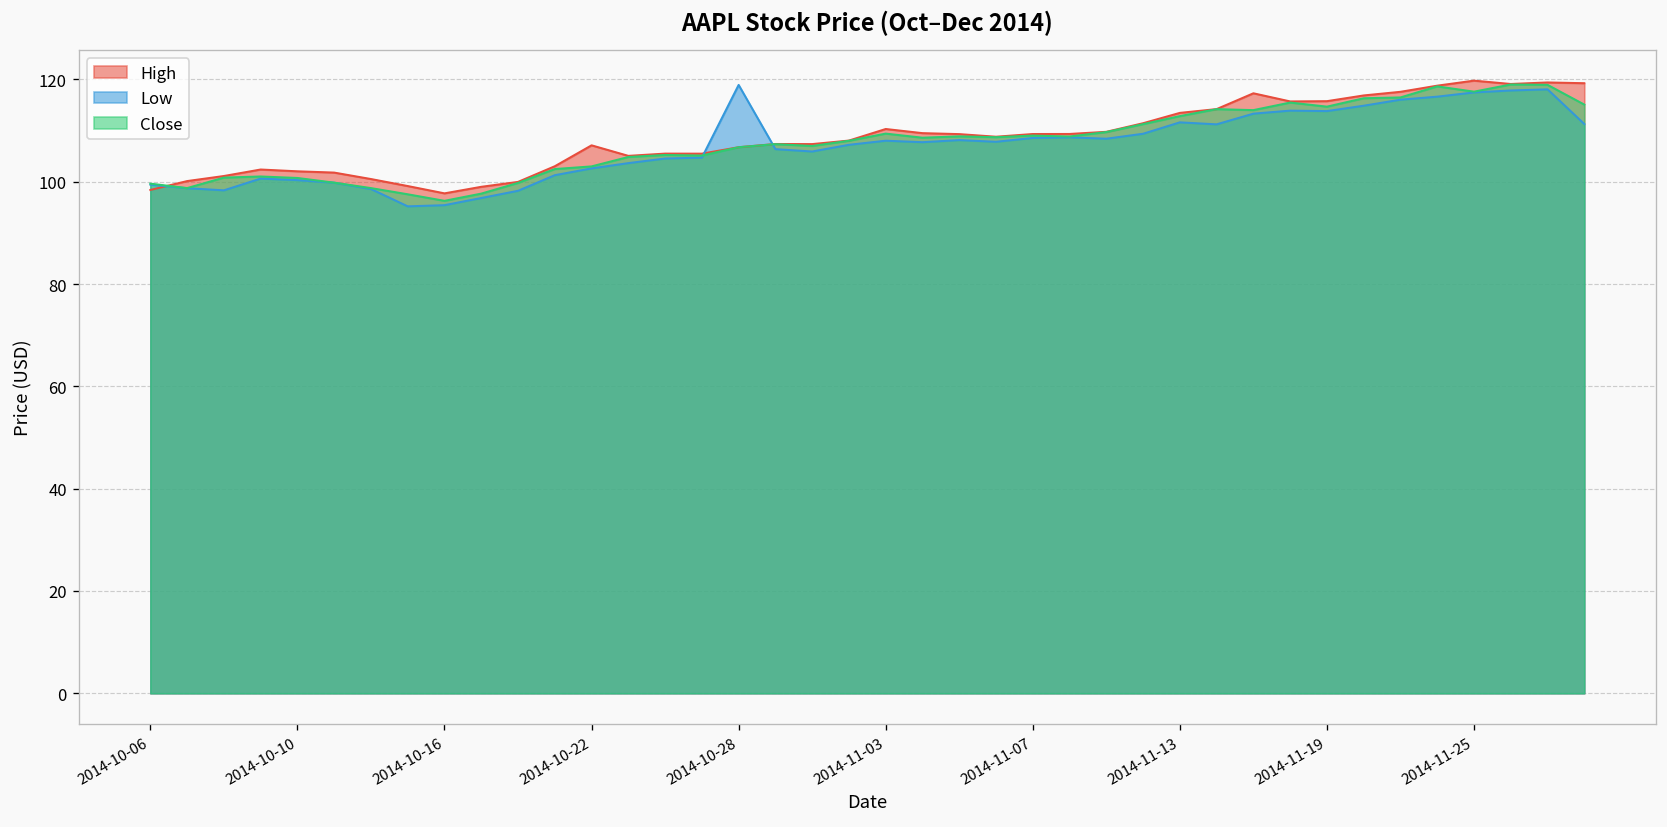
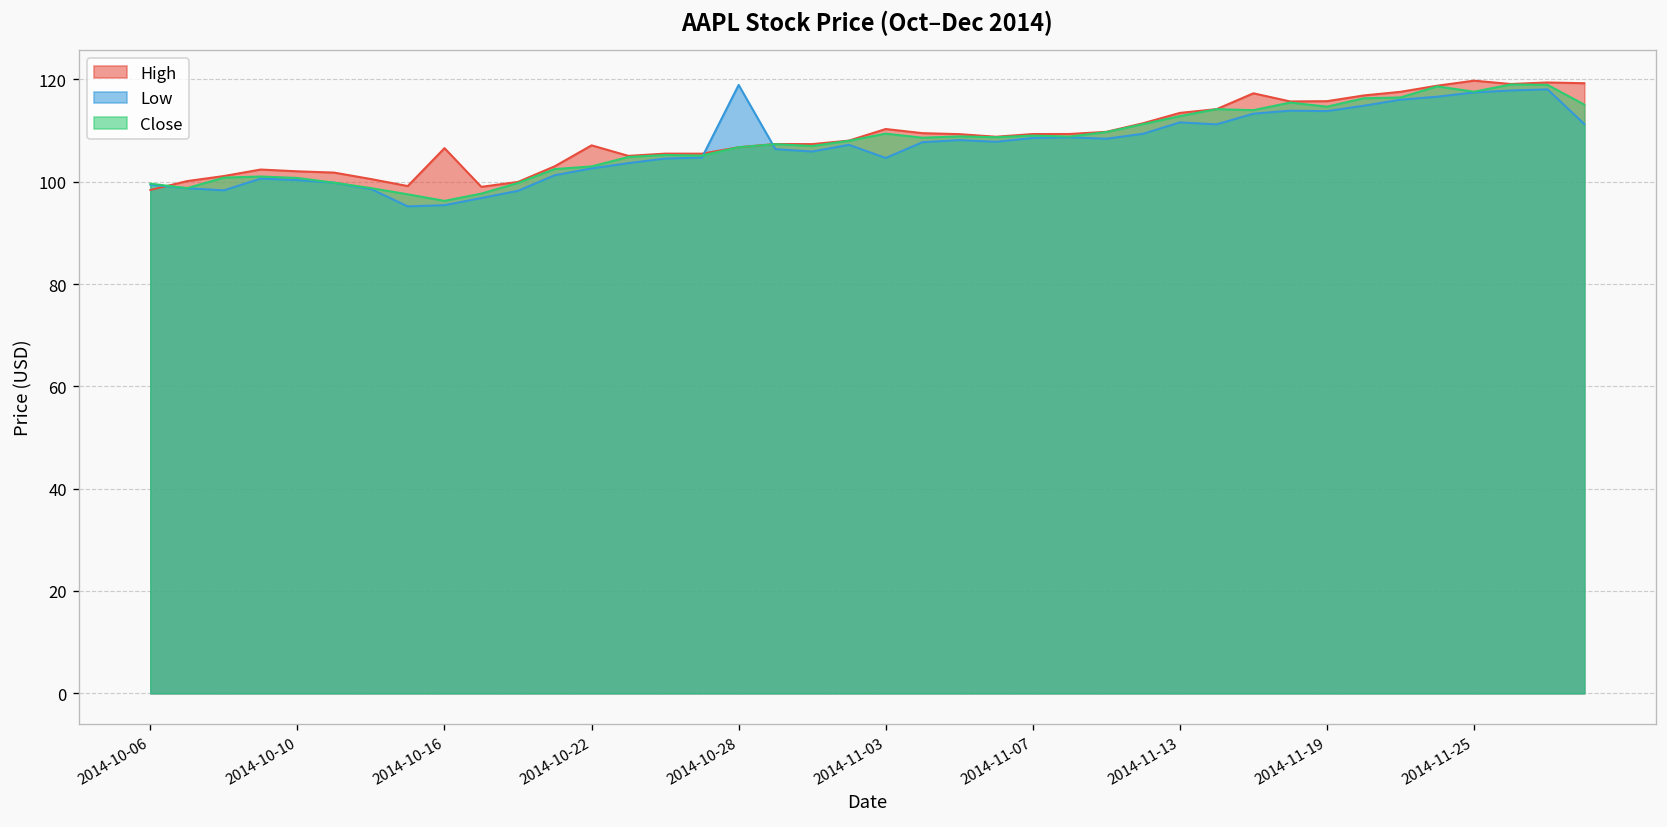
High, 2014-10-16: 98 -> 107
Low, 2014-11-03: 108 -> 105
